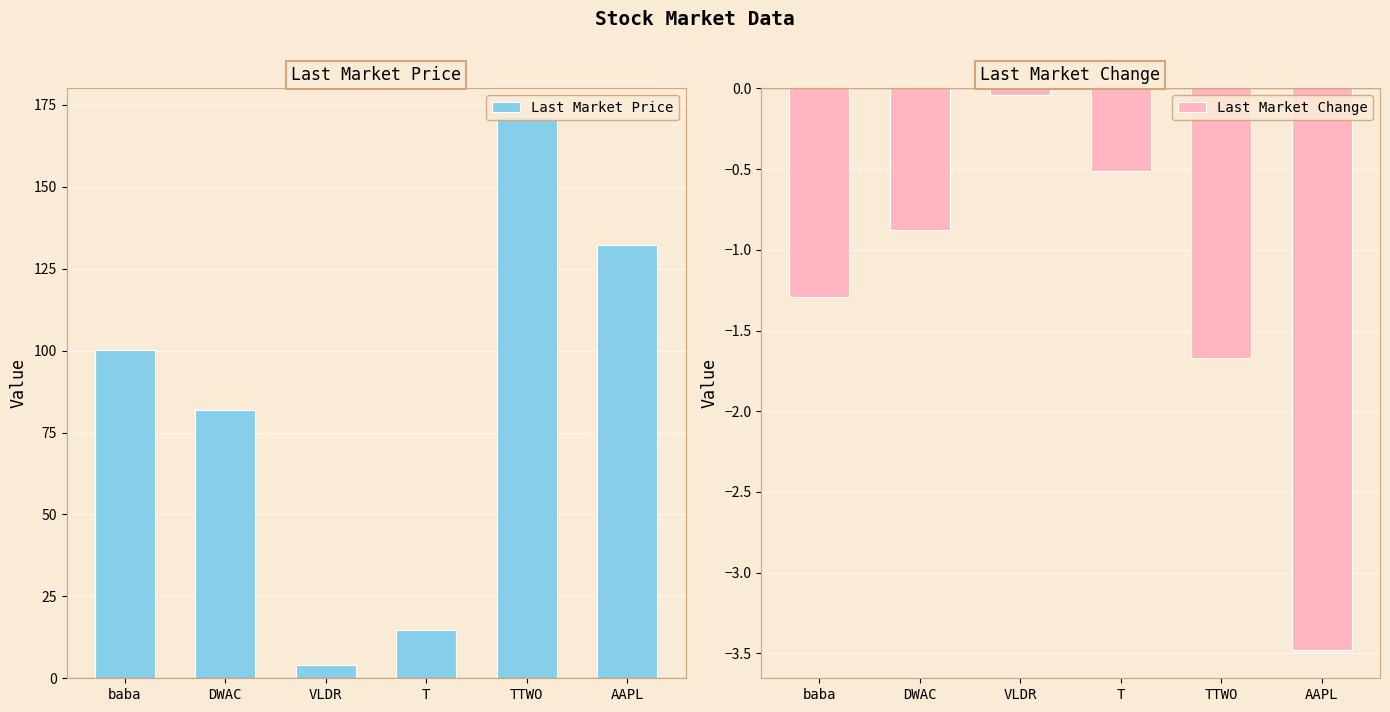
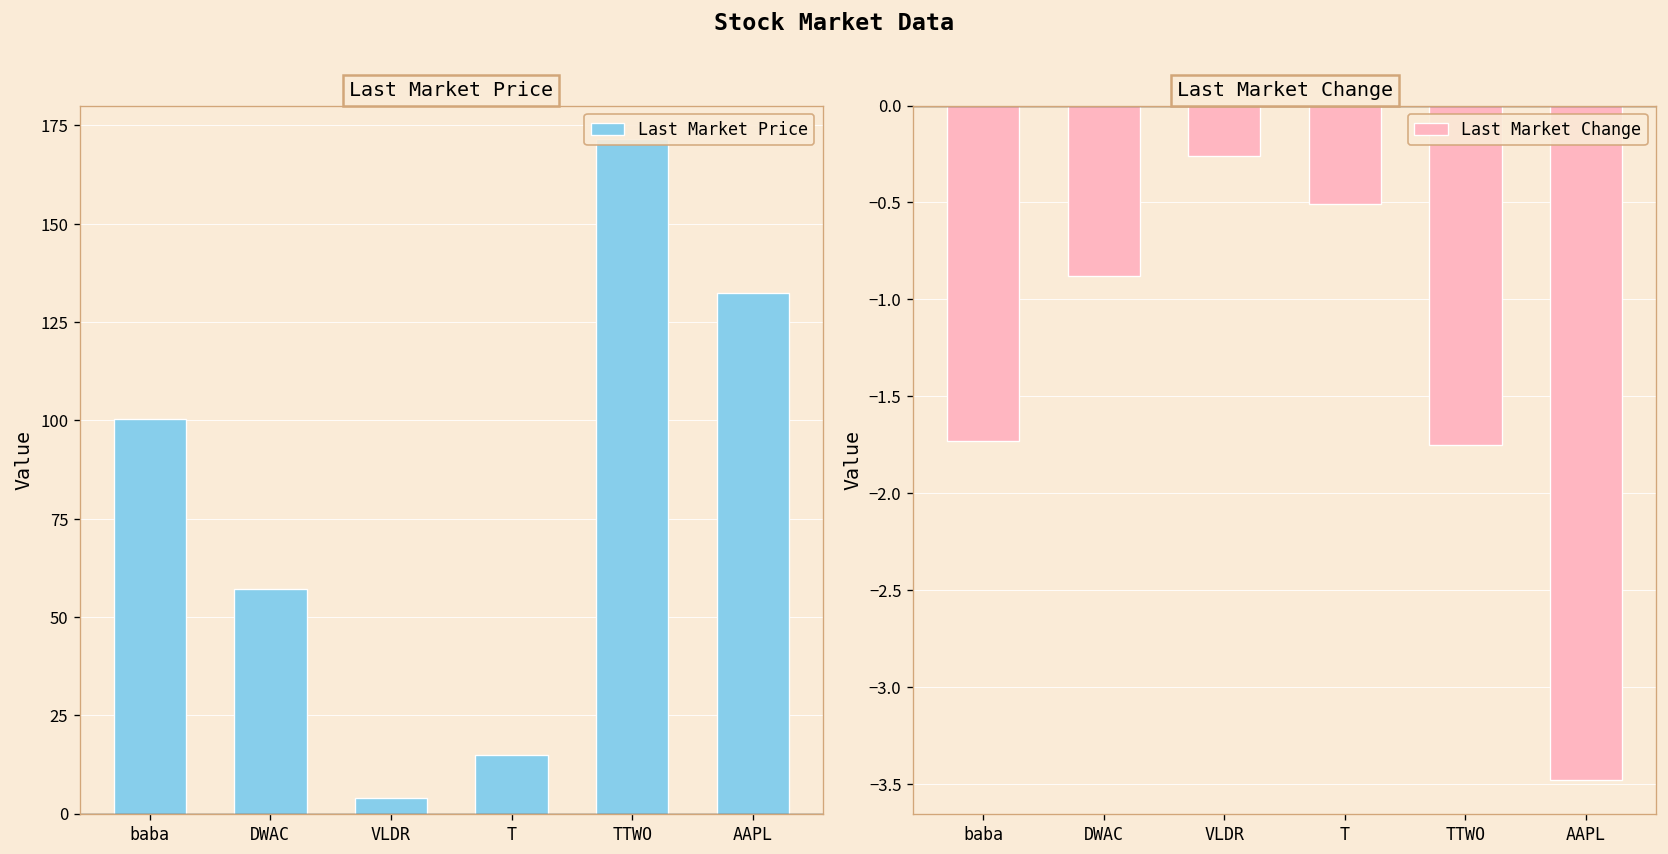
Last Market Price, DWAC: 82 -> 57
Last Market Change, baba: -1.29 -> -1.73
Last Market Change, VLDR: -0.04 -> -0.26
Last Market Change, TTWO: -1.67 -> -1.75
